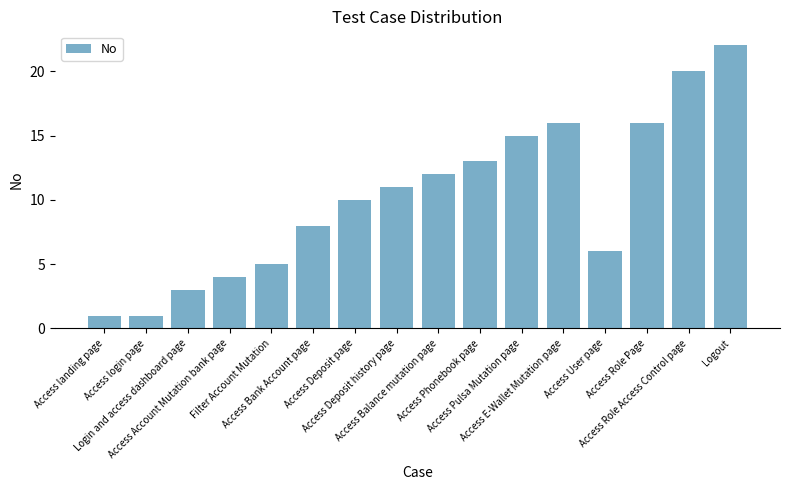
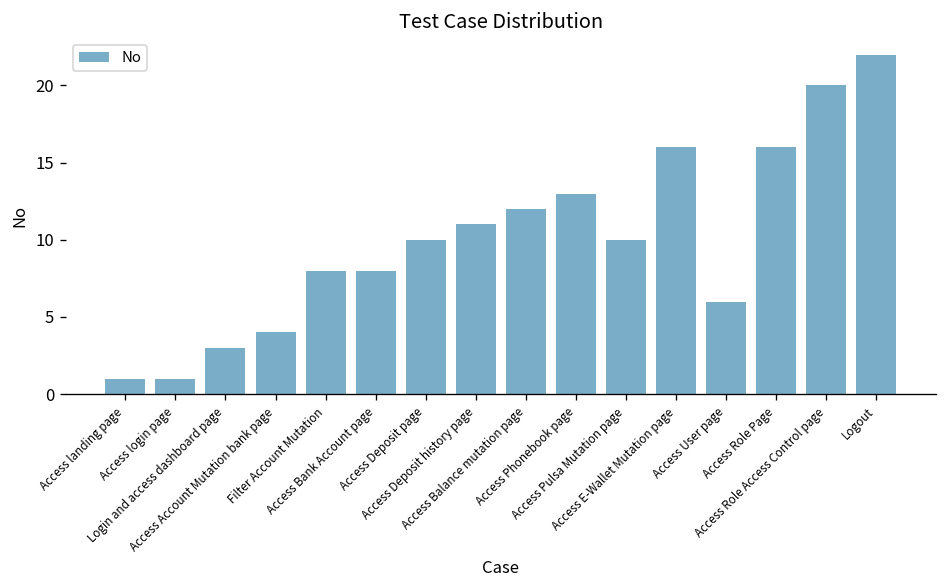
Filter Account Mutation: 5 -> 8
Access Pulsa Mutation page: 15 -> 10
